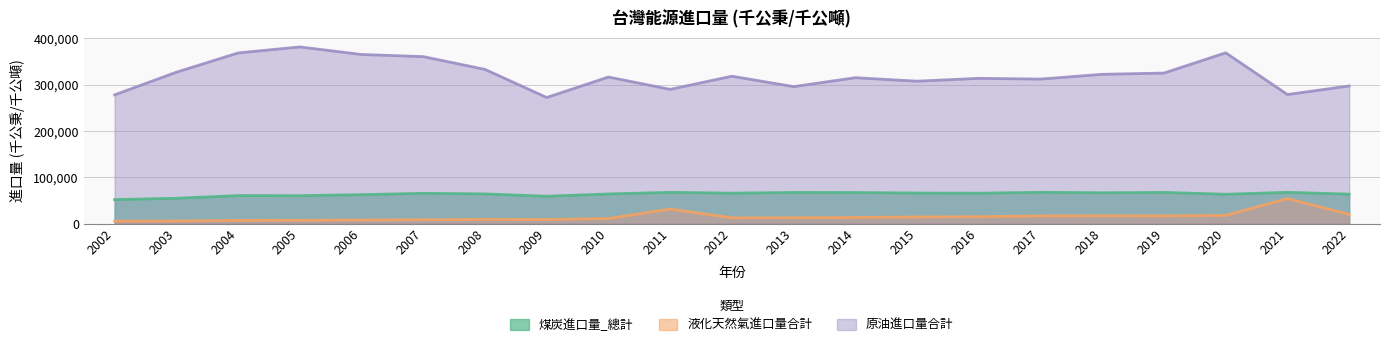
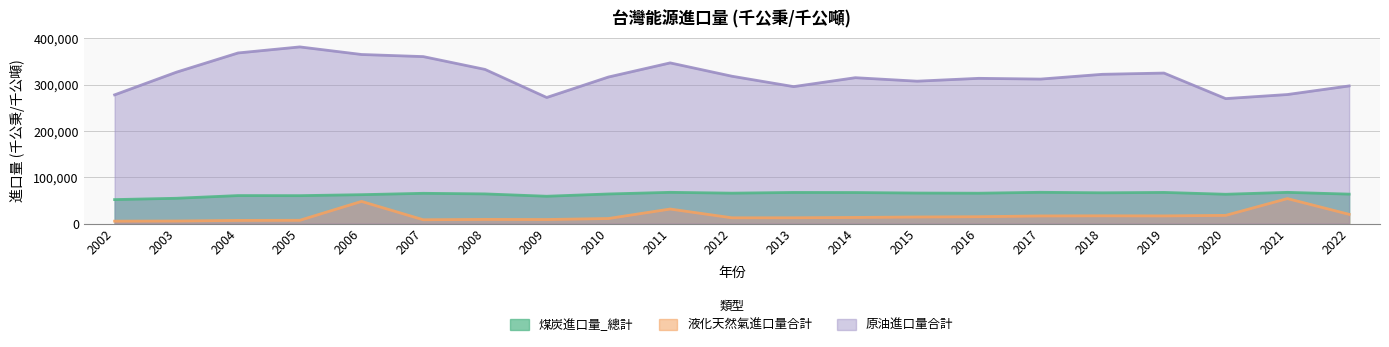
液化天然氣進口量合計, 2006: 10,000 -> 50,000
原油進口量合計, 2011: 290,000 -> 350,000
原油進口量合計, 2020: 370,000 -> 270,000
